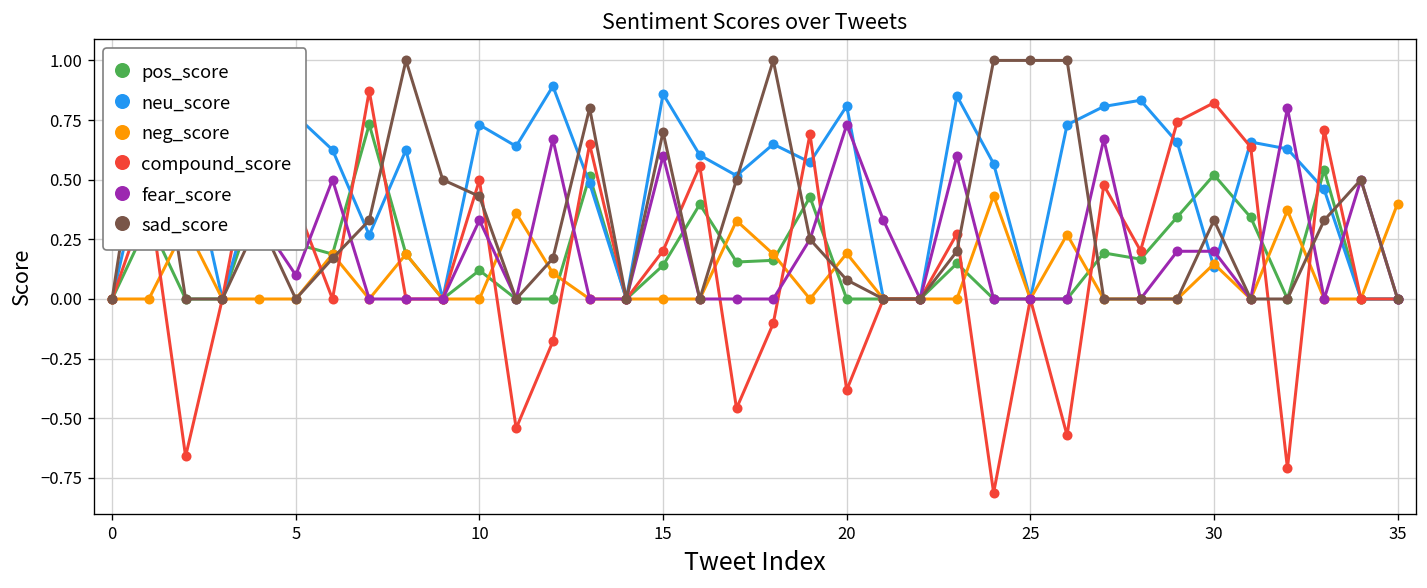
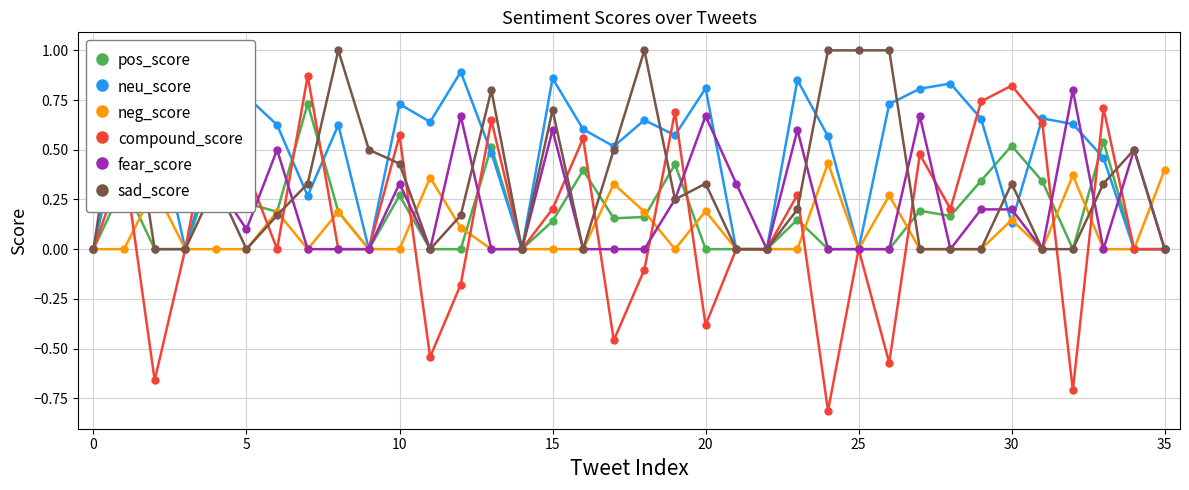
pos_score, 10: 0.12 -> 0.27
compound_score, 10: 0.50 -> 0.57
fear_score, 20: 0.73 -> 0.67
sad_score, 20: 0.08 -> 0.33
